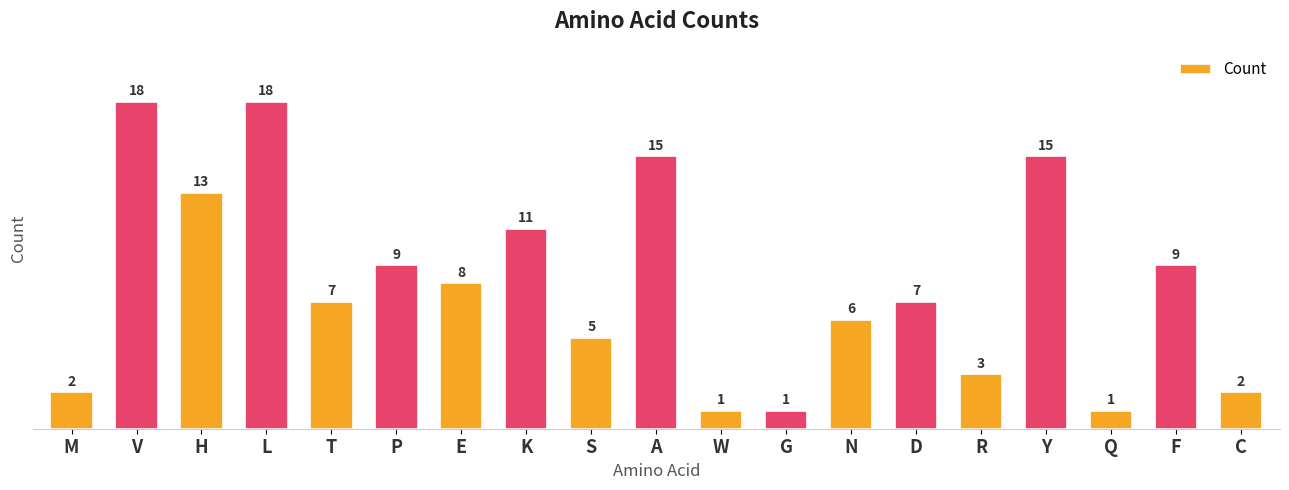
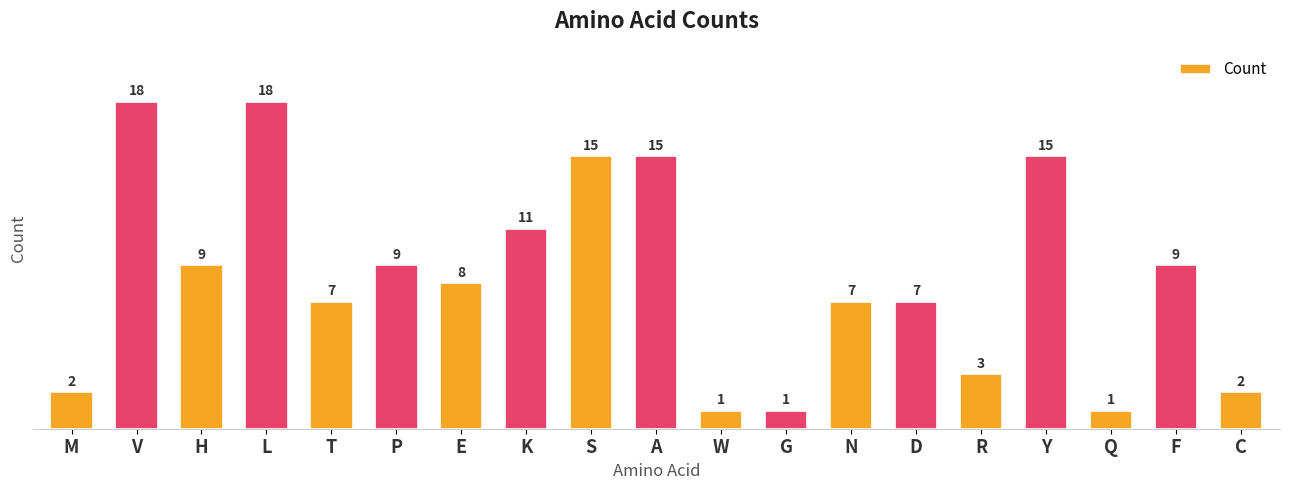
H: 13 -> 9
S: 5 -> 15
N: 6 -> 7
